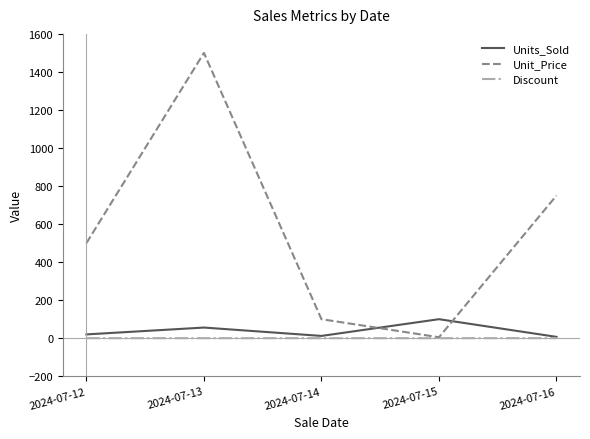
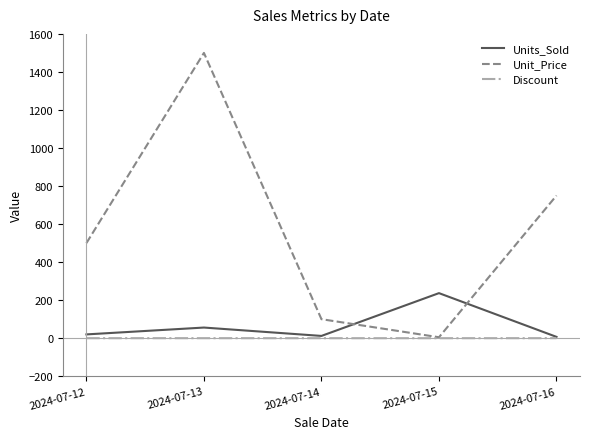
Units_Sold, 2024-07-15: 100 -> 240
